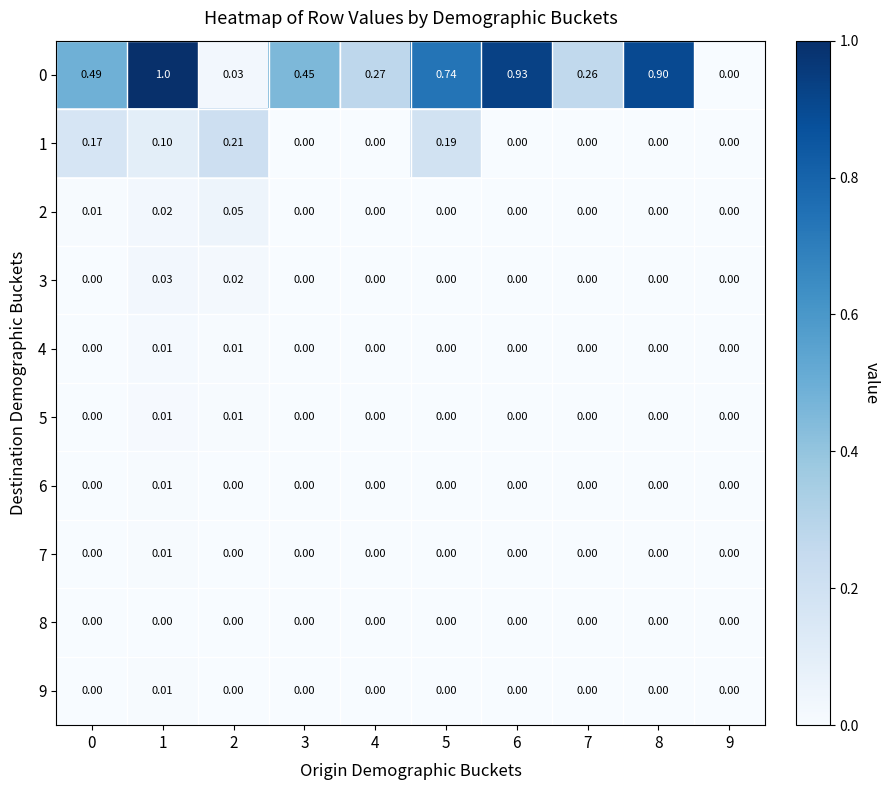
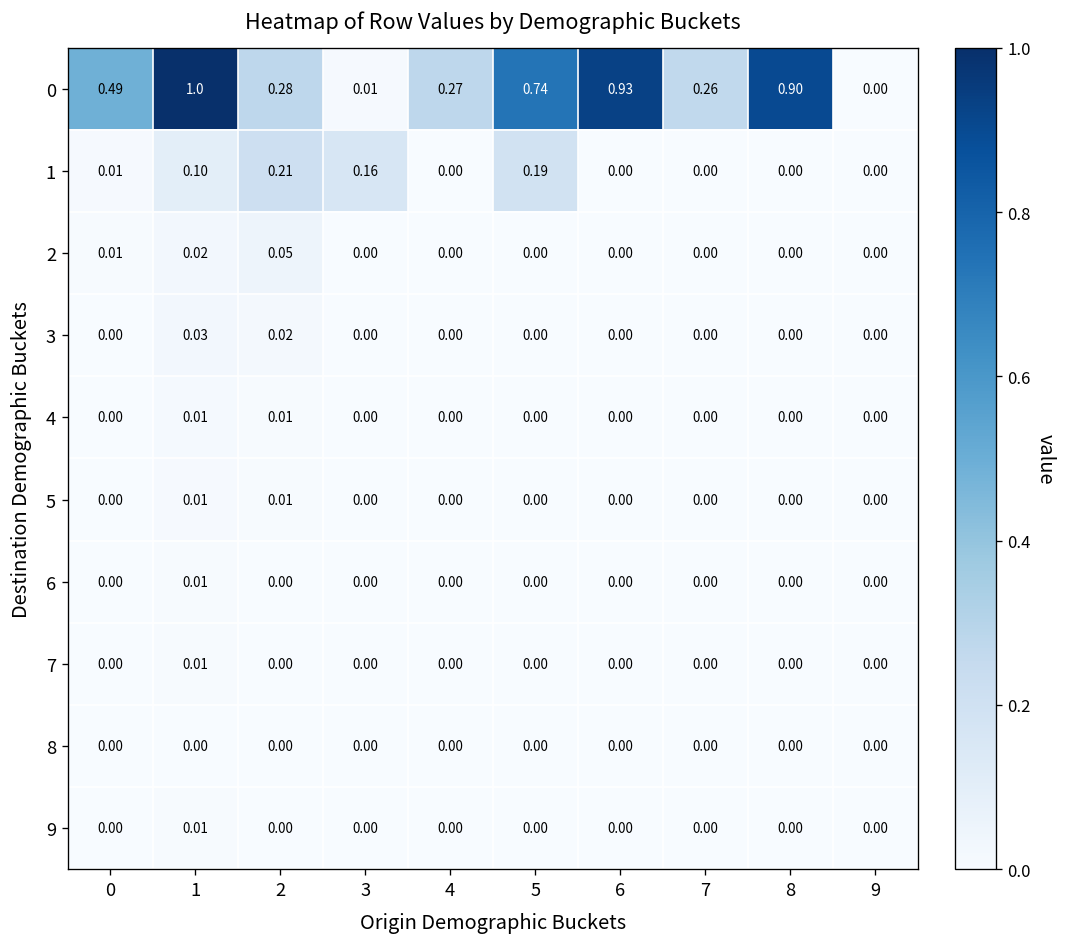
0, 2: 0.03 -> 0.28
0, 3: 0.45 -> 0.01
1, 0: 0.17 -> 0.01
1, 3: 0.00 -> 0.16
